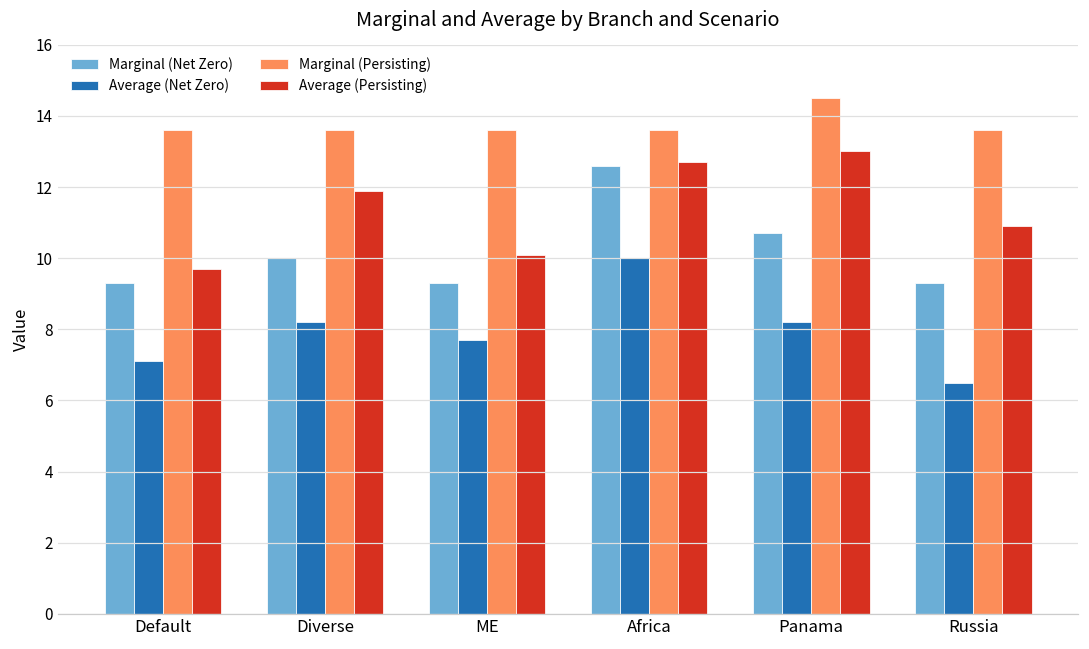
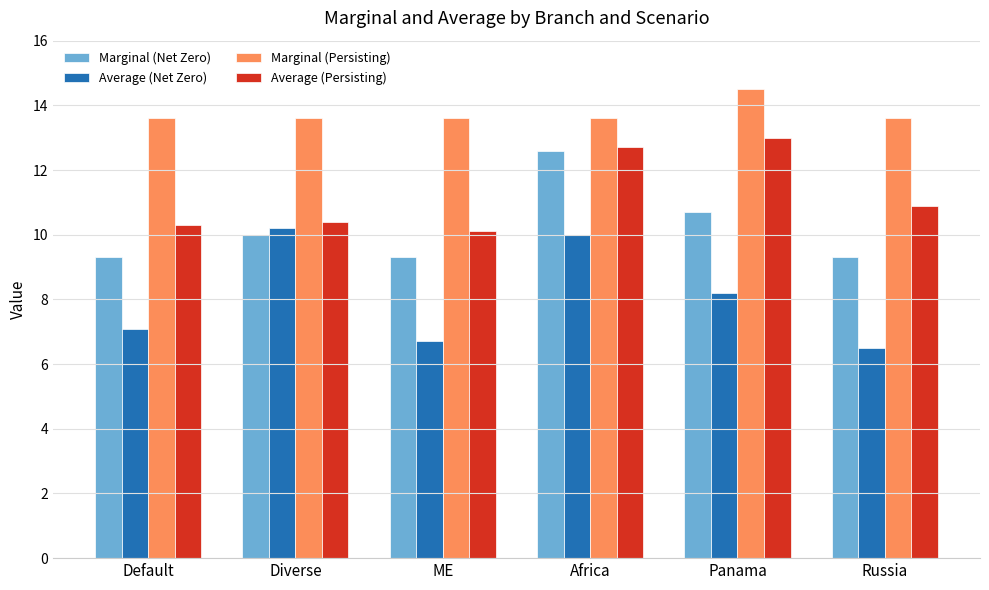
Average (Persisting), Default: 9.7 -> 10.3
Average (Net Zero), Diverse: 8.2 -> 10.2
Average (Persisting), Diverse: 11.9 -> 10.4
Average (Net Zero), ME: 7.7 -> 6.7
